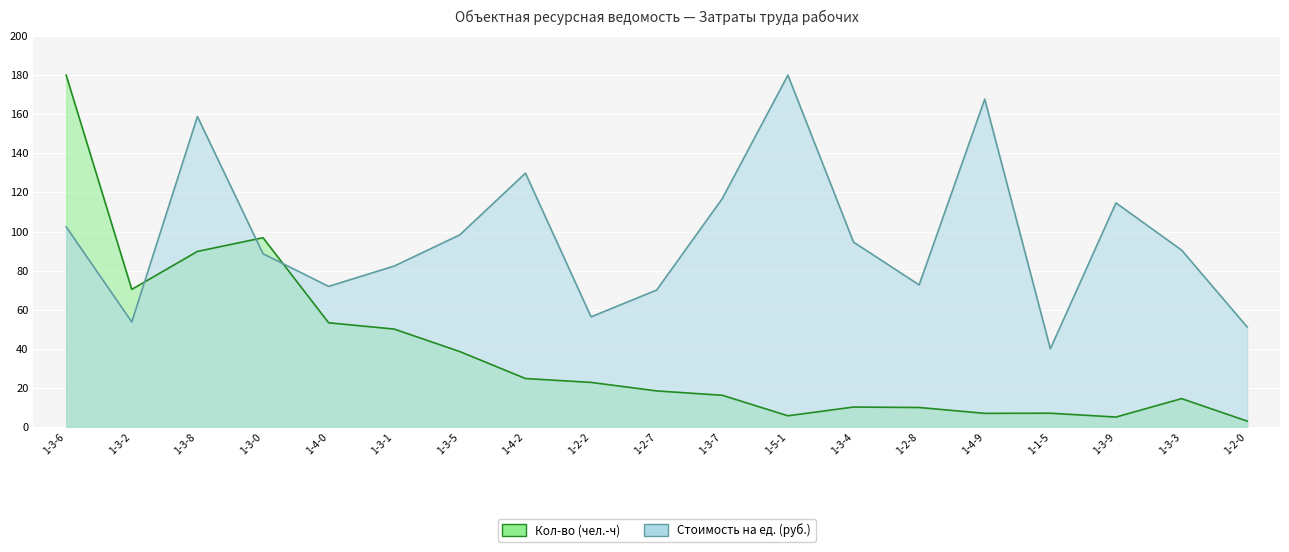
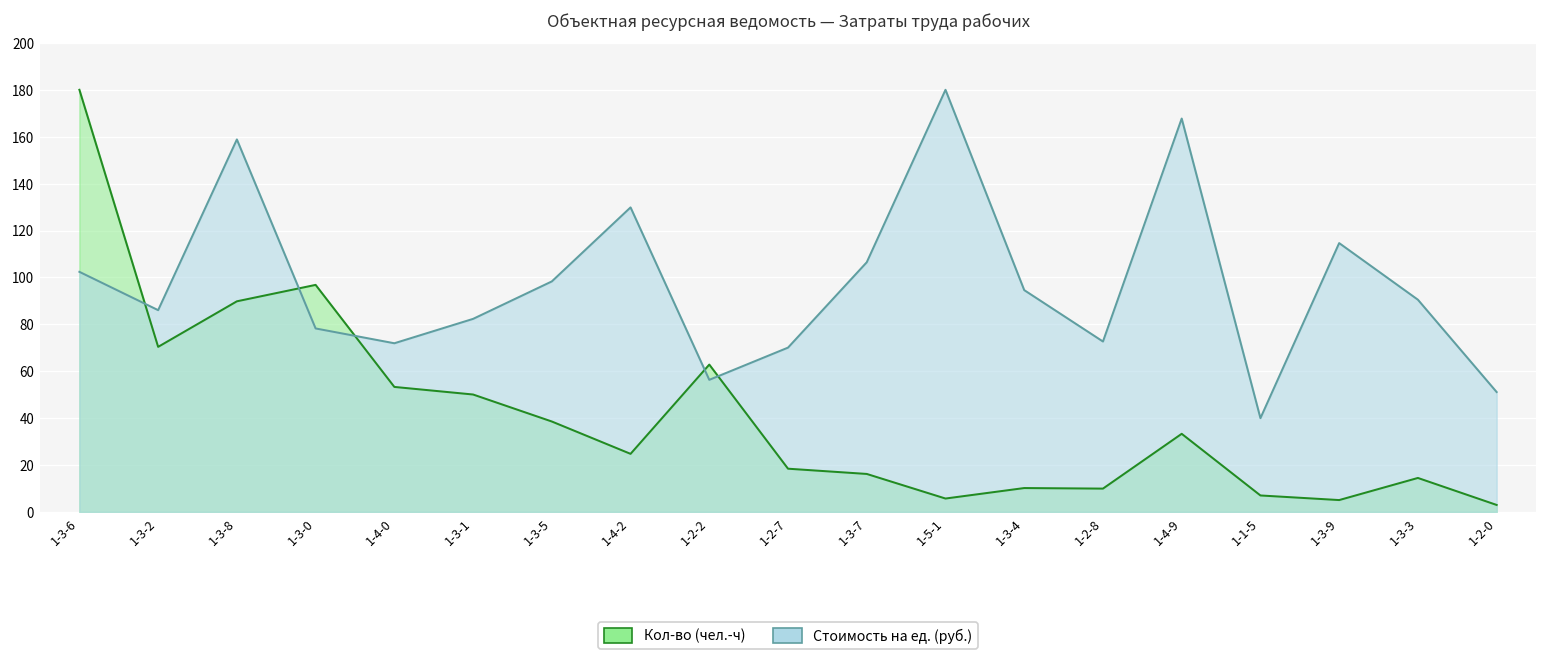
Стоимость на ед. (руб.), 1-3-2: 54 -> 86
Стоимость на ед. (руб.), 1-3-0: 89 -> 78
Кол-во (чел.-ч), 1-2-2: 23 -> 63
Стоимость на ед. (руб.), 1-3-7: 117 -> 106
Кол-во (чел.-ч), 1-4-9: 7 -> 33
